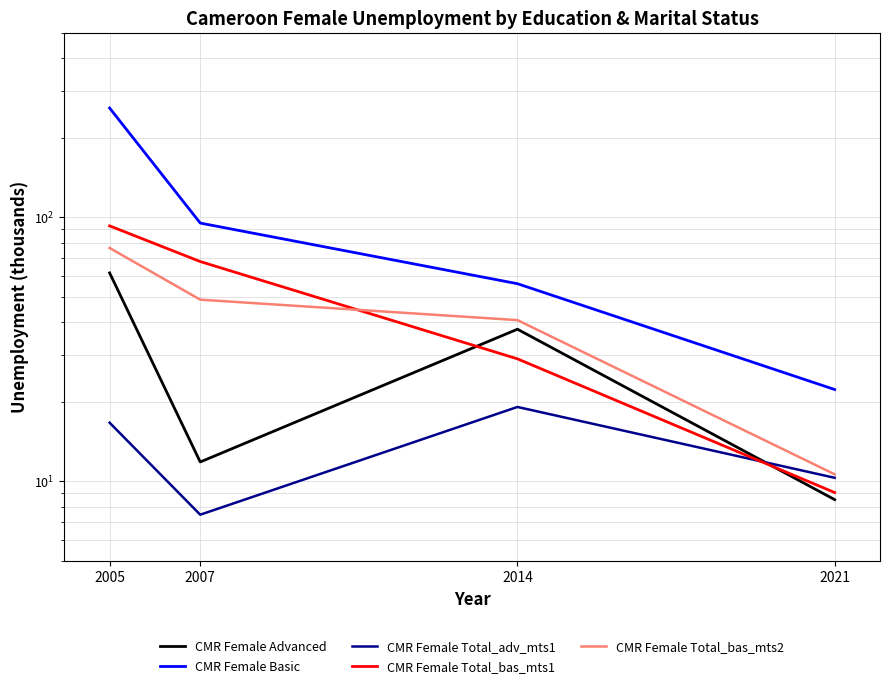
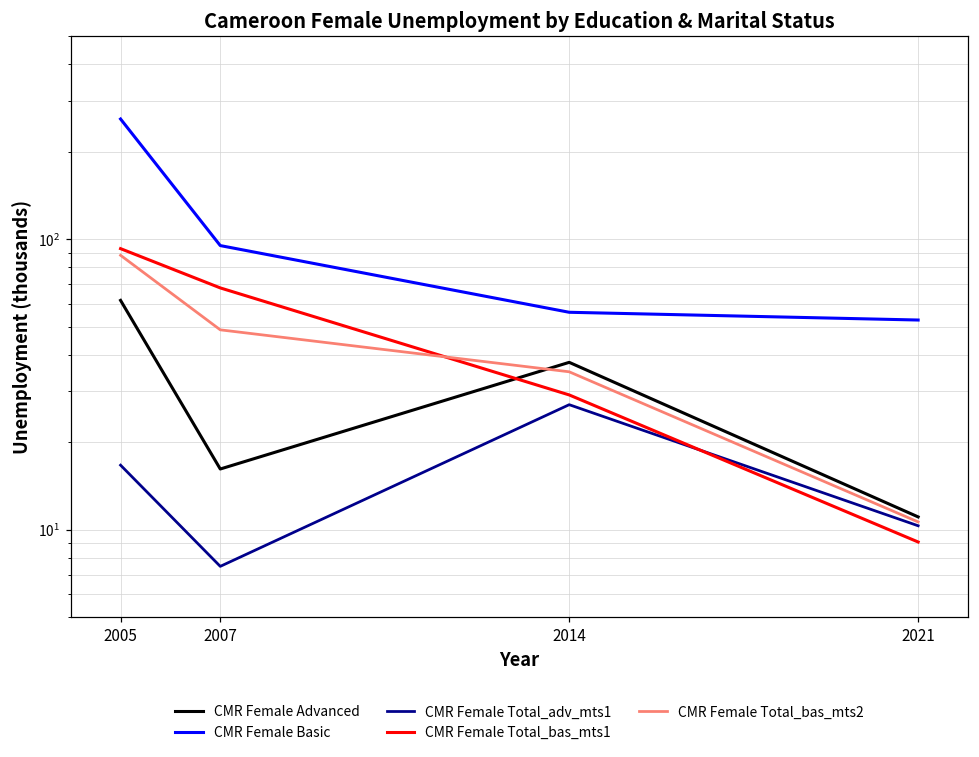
CMR Female Total_bas_mts2, 2005: 77 -> 88
CMR Female Advanced, 2007: 12 -> 16
CMR Female Total_adv_mts1, 2014: 19 -> 27
CMR Female Total_bas_mts2, 2014: 41 -> 35
CMR Female Advanced, 2021: 8.5 -> 11.1
CMR Female Basic, 2021: 22 -> 53
